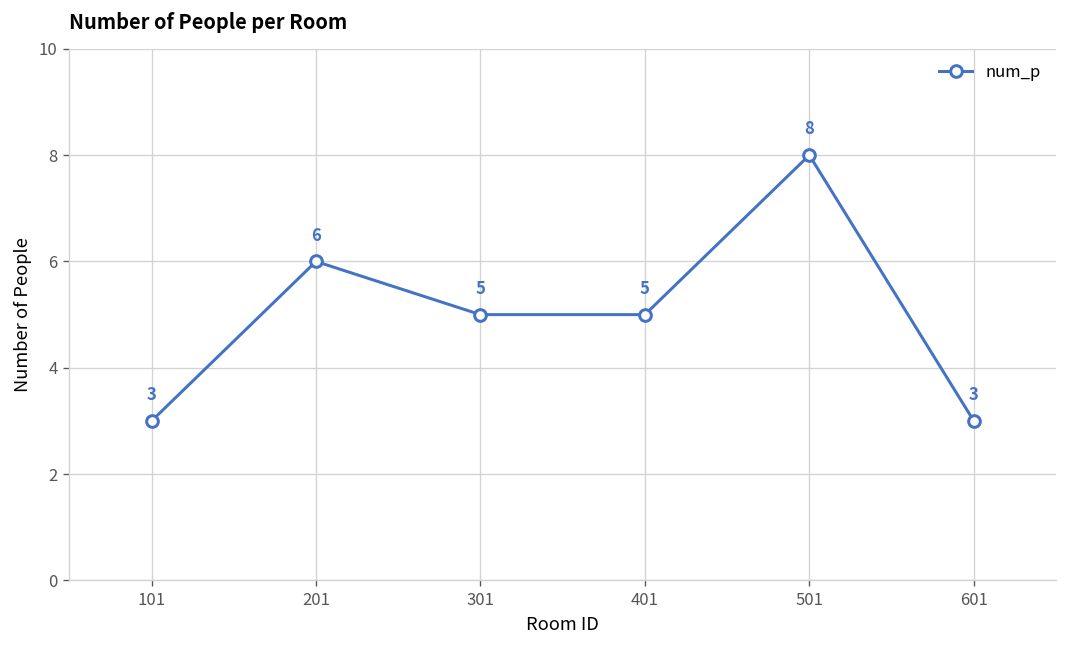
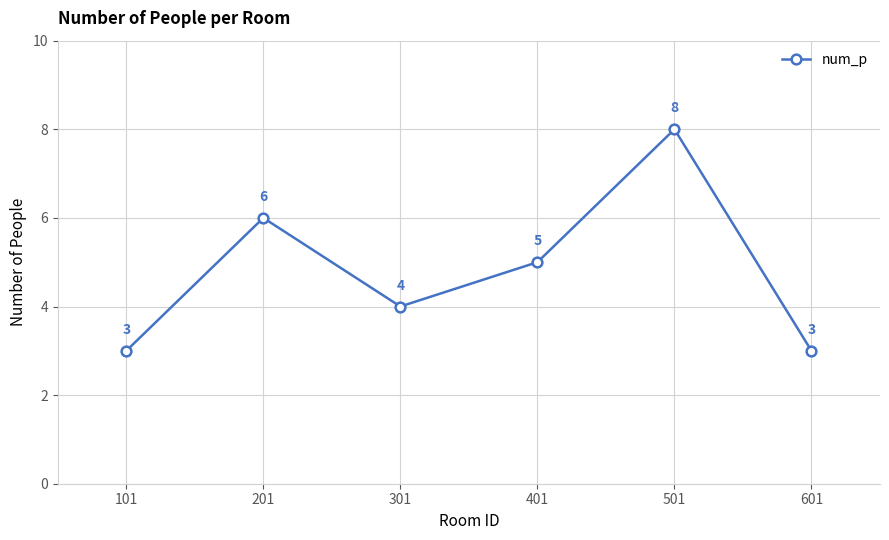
301: 5 -> 4
